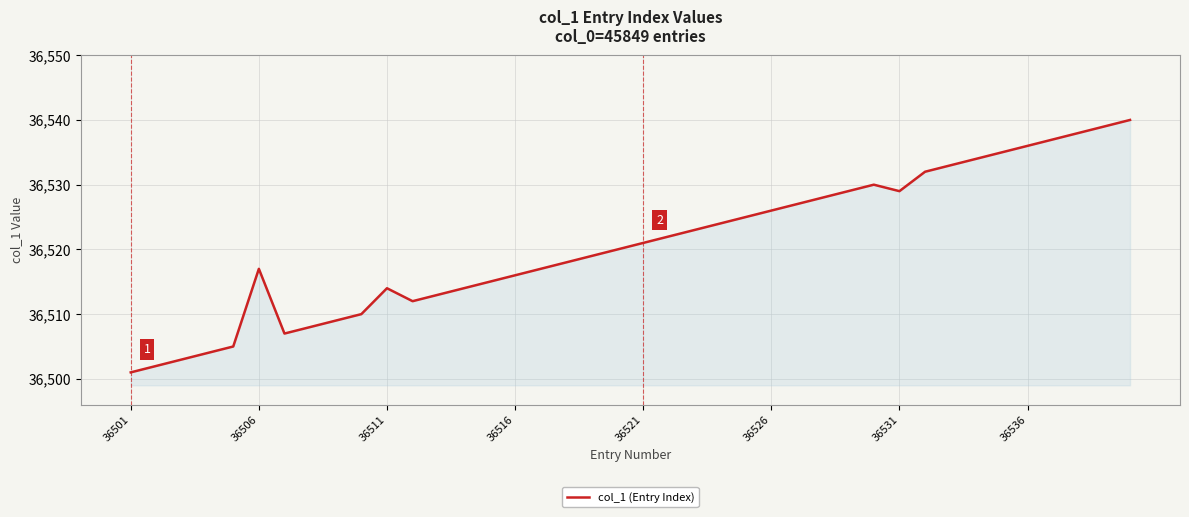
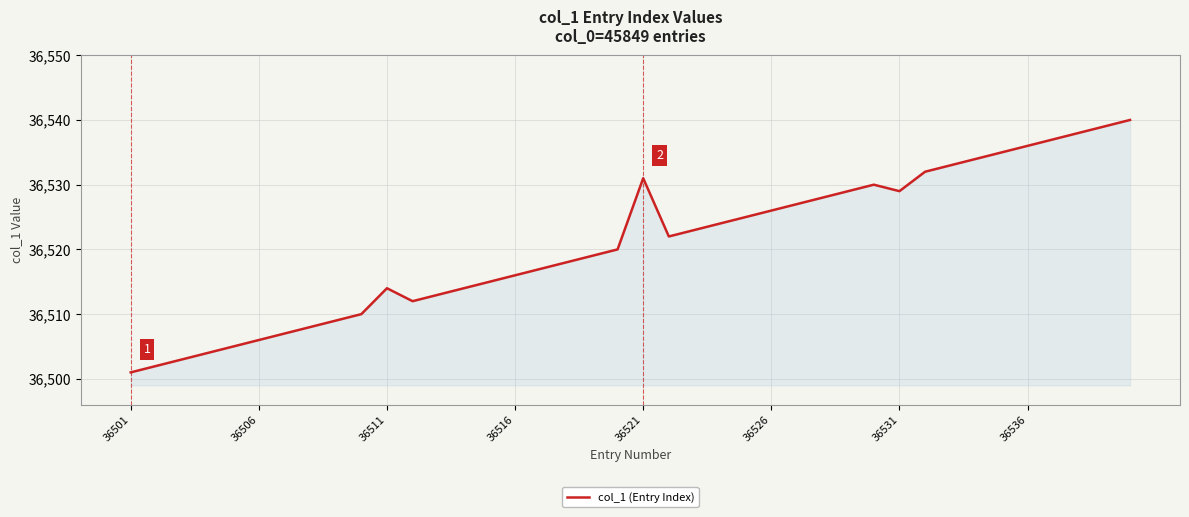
36506: 36,517 -> 36,506
36521: 36,521 -> 36,531
